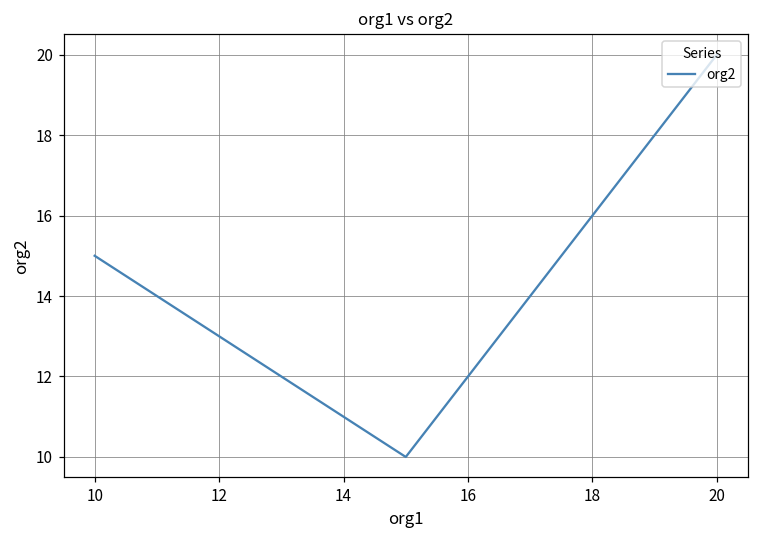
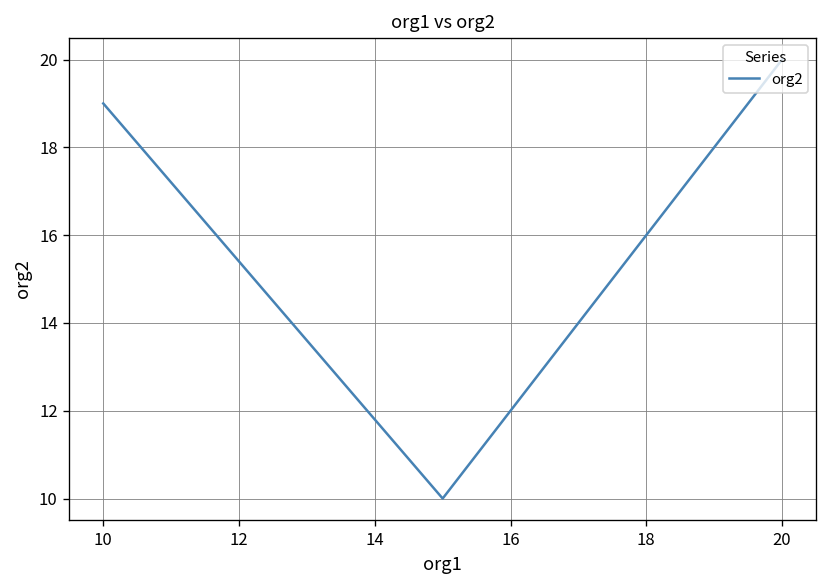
10: 15 -> 19
